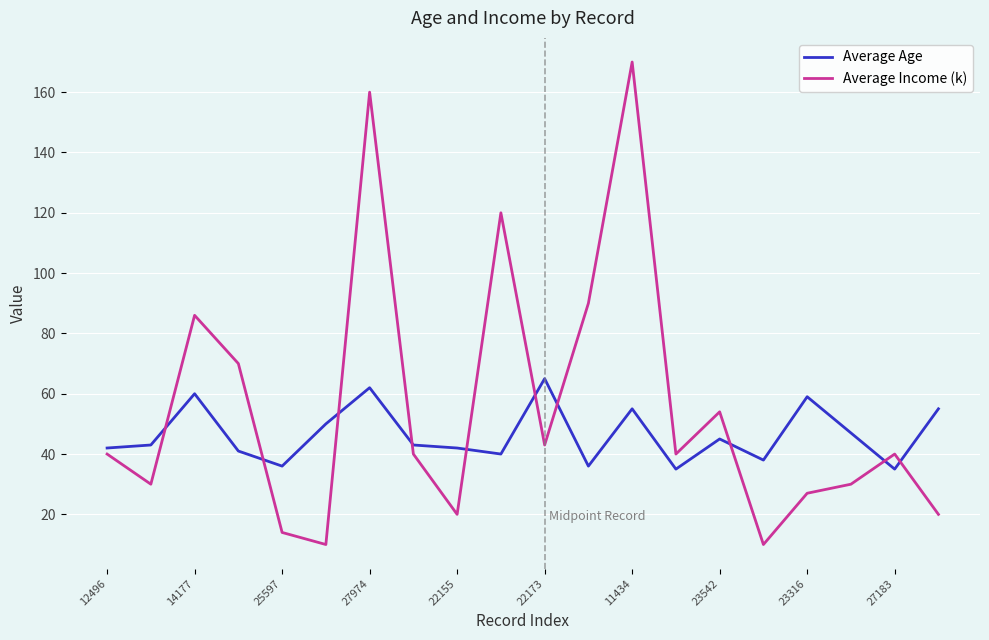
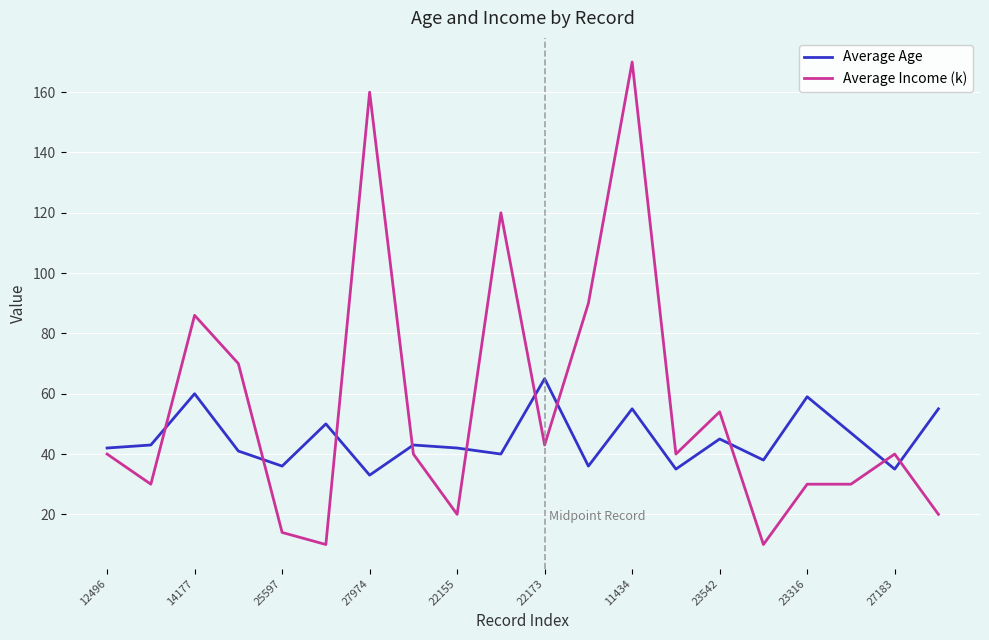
Average Age, 27974: 62 -> 33
Average Income (k), 23316: 27 -> 30
